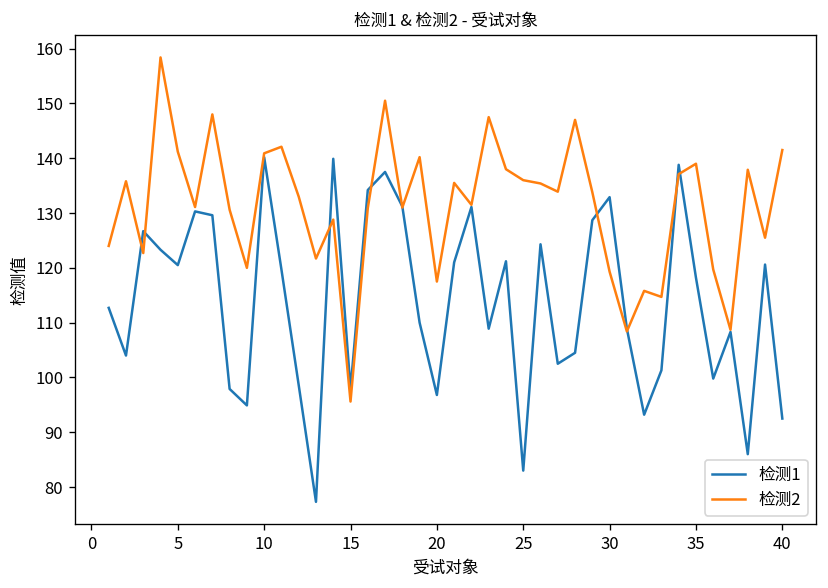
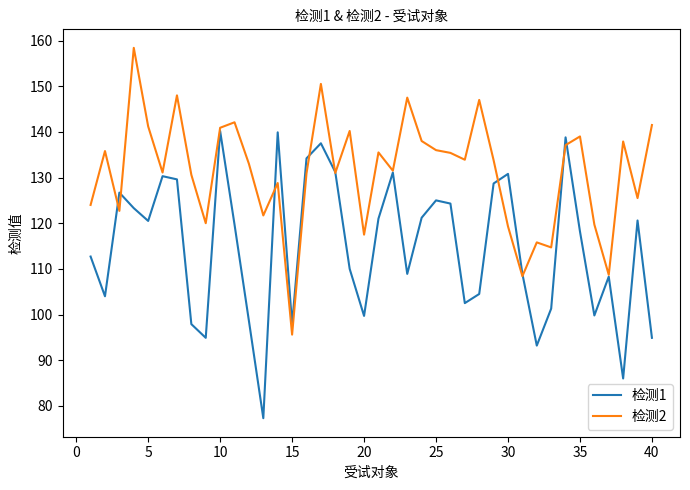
检测1, 20: 97 -> 100
检测1, 25: 83 -> 125
检测1, 30: 133 -> 131
检测1, 40: 93 -> 95
